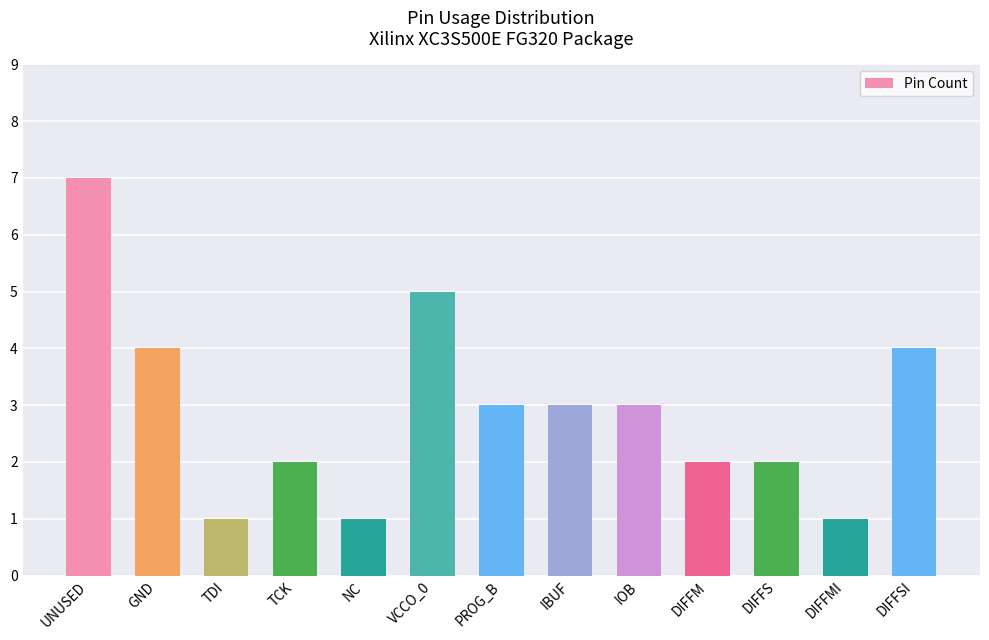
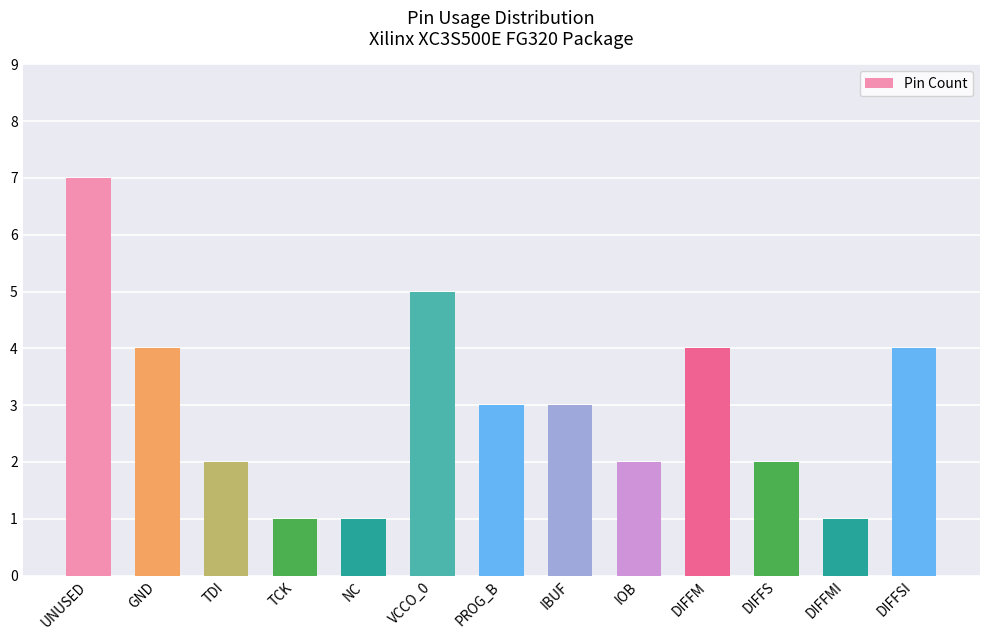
TDI: 1 -> 2
TCK: 2 -> 1
IOB: 3 -> 2
DIFFM: 2 -> 4
